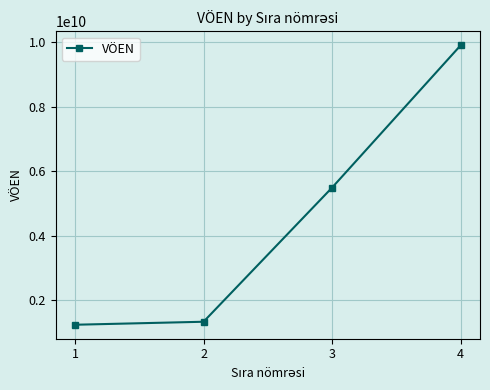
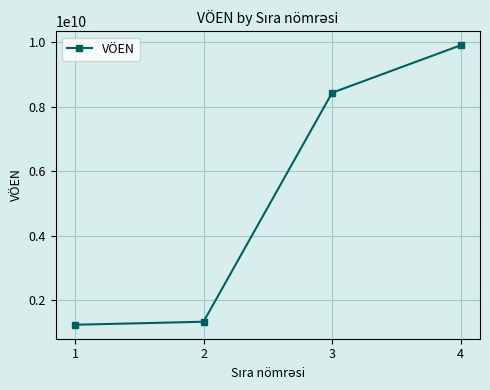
3: 5500000000 -> 8400000000
